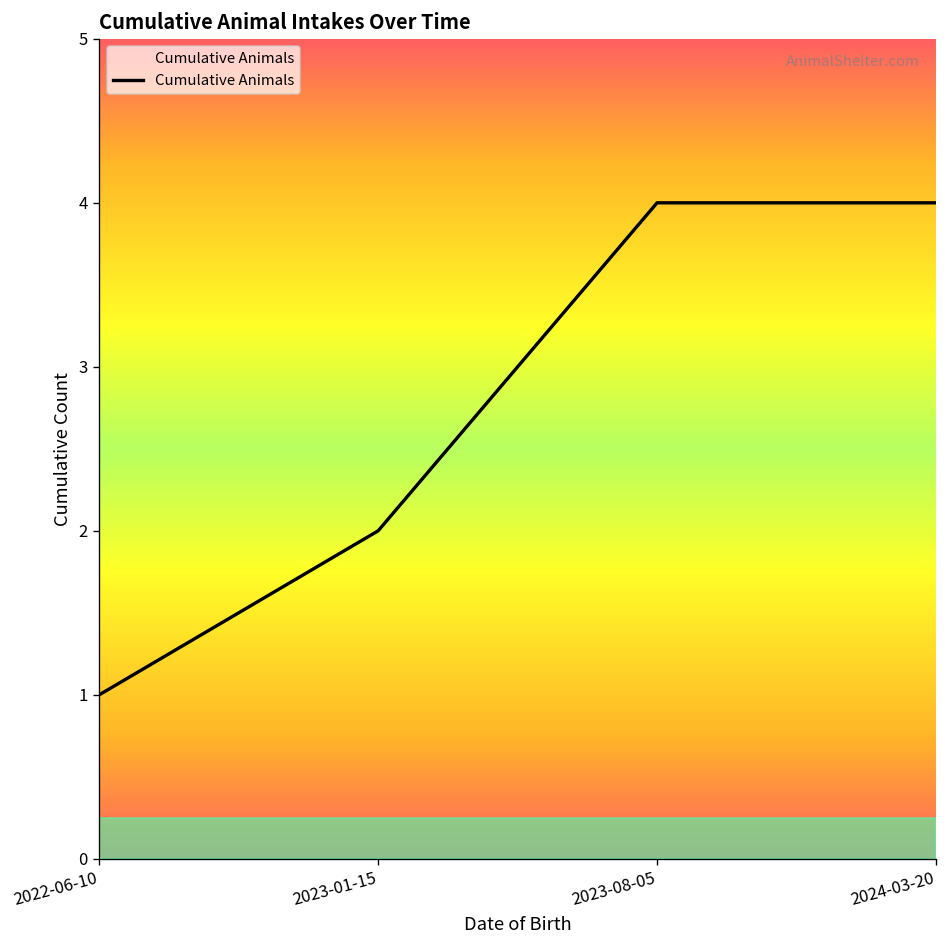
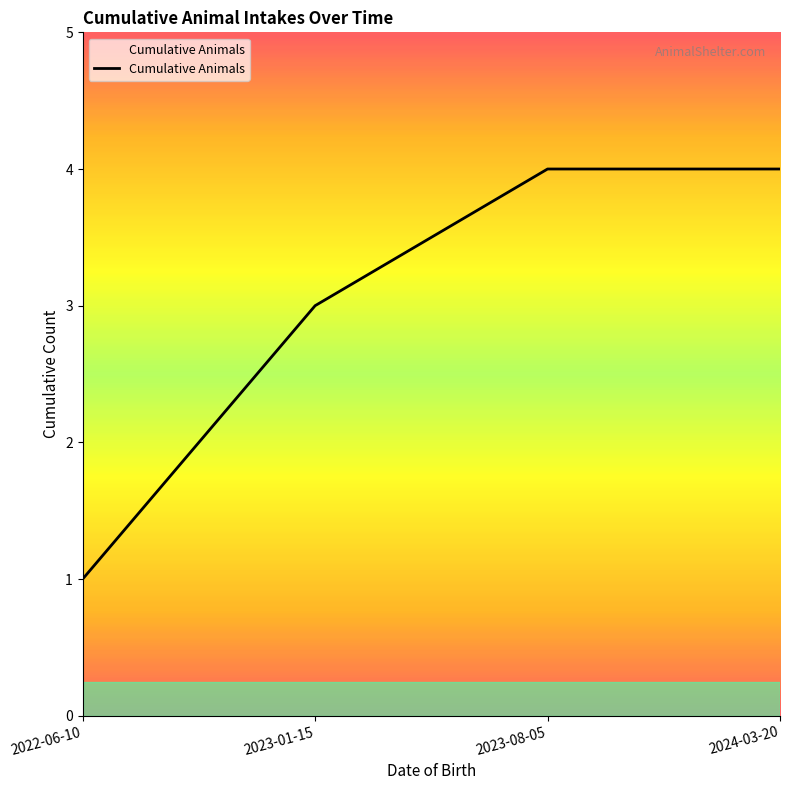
2023-01-15: 2 -> 3
